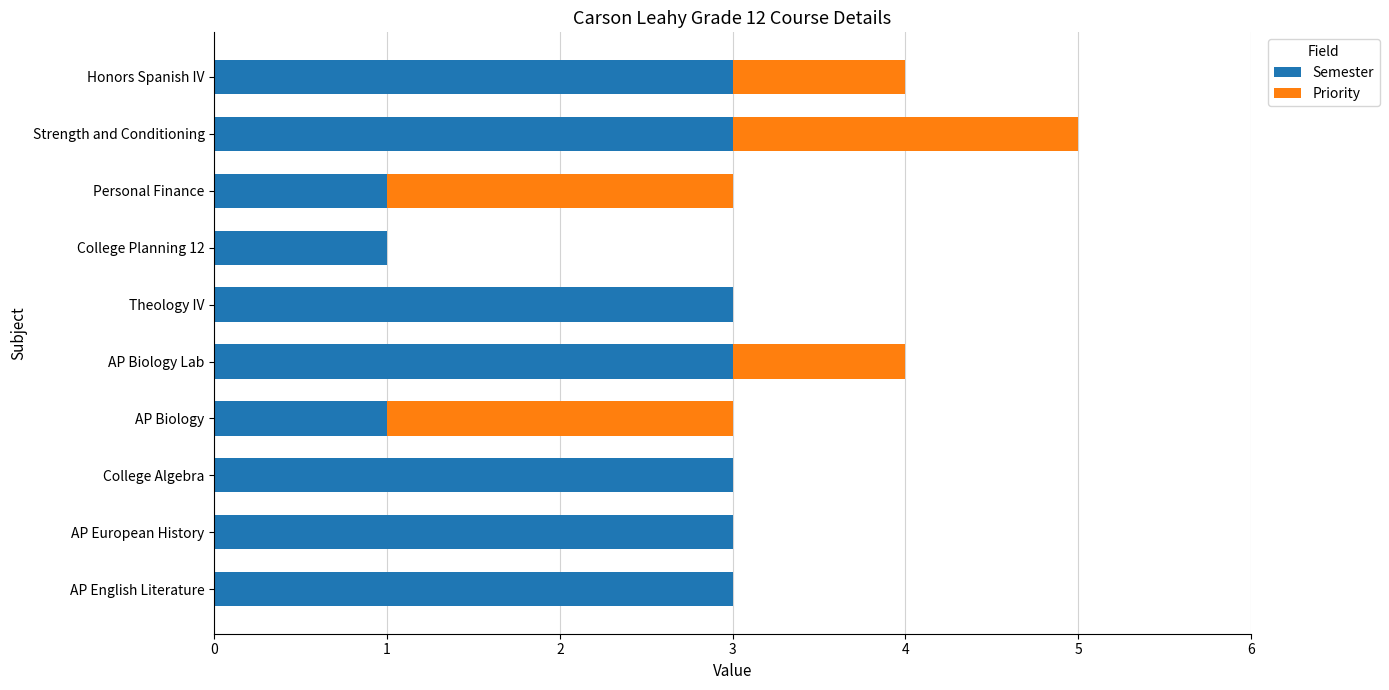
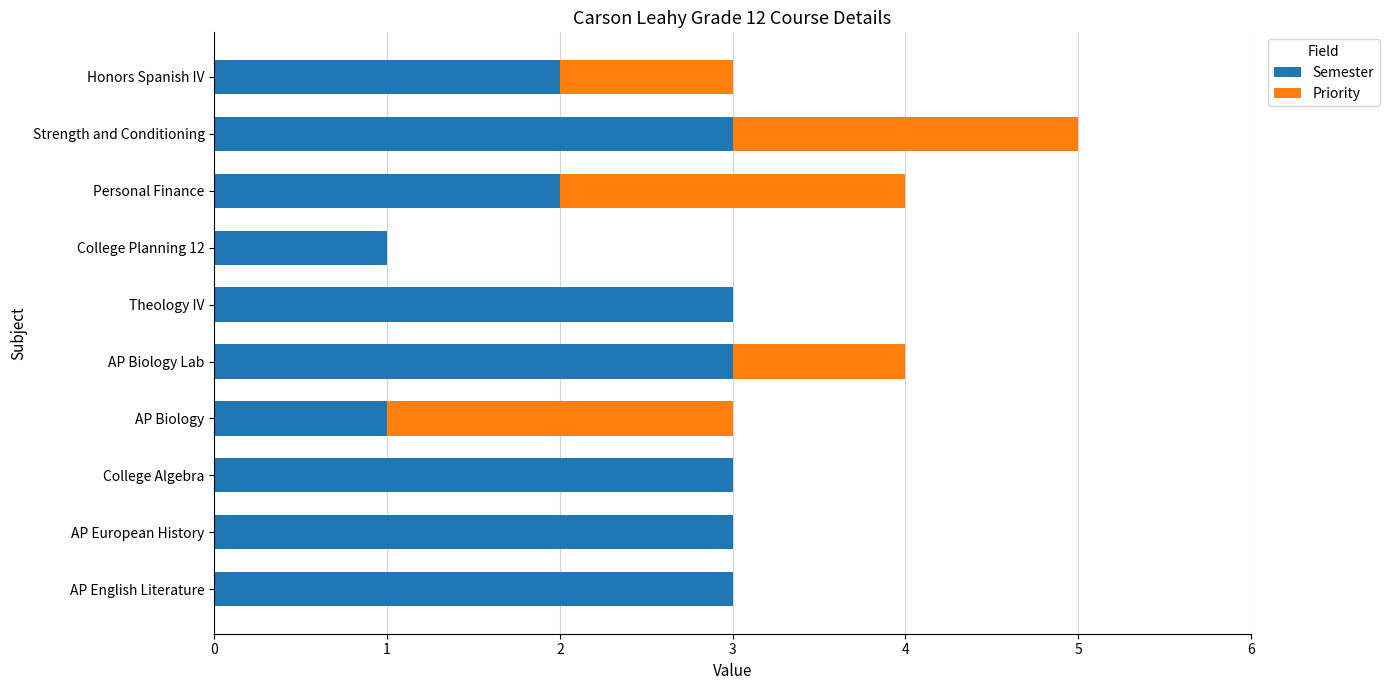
Semester, Honors Spanish IV: 3 -> 2
Semester, Personal Finance: 1 -> 2
